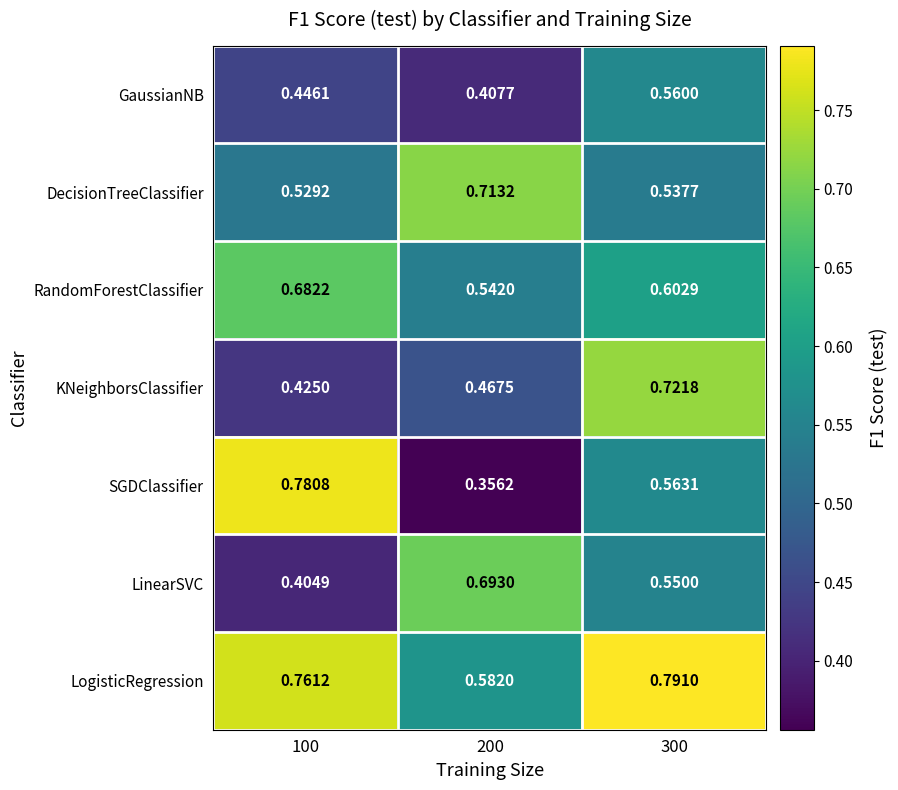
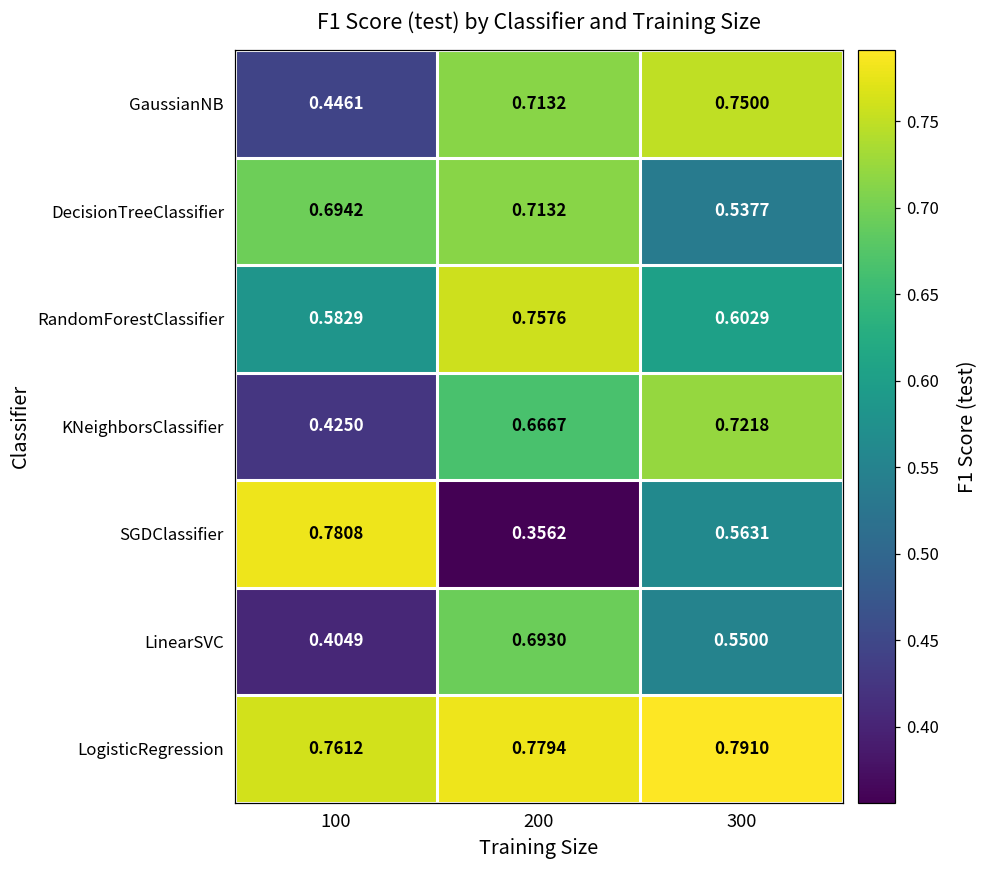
GaussianNB, 200: 0.4077 -> 0.7132
GaussianNB, 300: 0.5600 -> 0.7500
DecisionTreeClassifier, 100: 0.5292 -> 0.6942
RandomForestClassifier, 100: 0.6822 -> 0.5829
RandomForestClassifier, 200: 0.5420 -> 0.7576
KNeighborsClassifier, 200: 0.4675 -> 0.6667
LogisticRegression, 200: 0.5820 -> 0.7794
